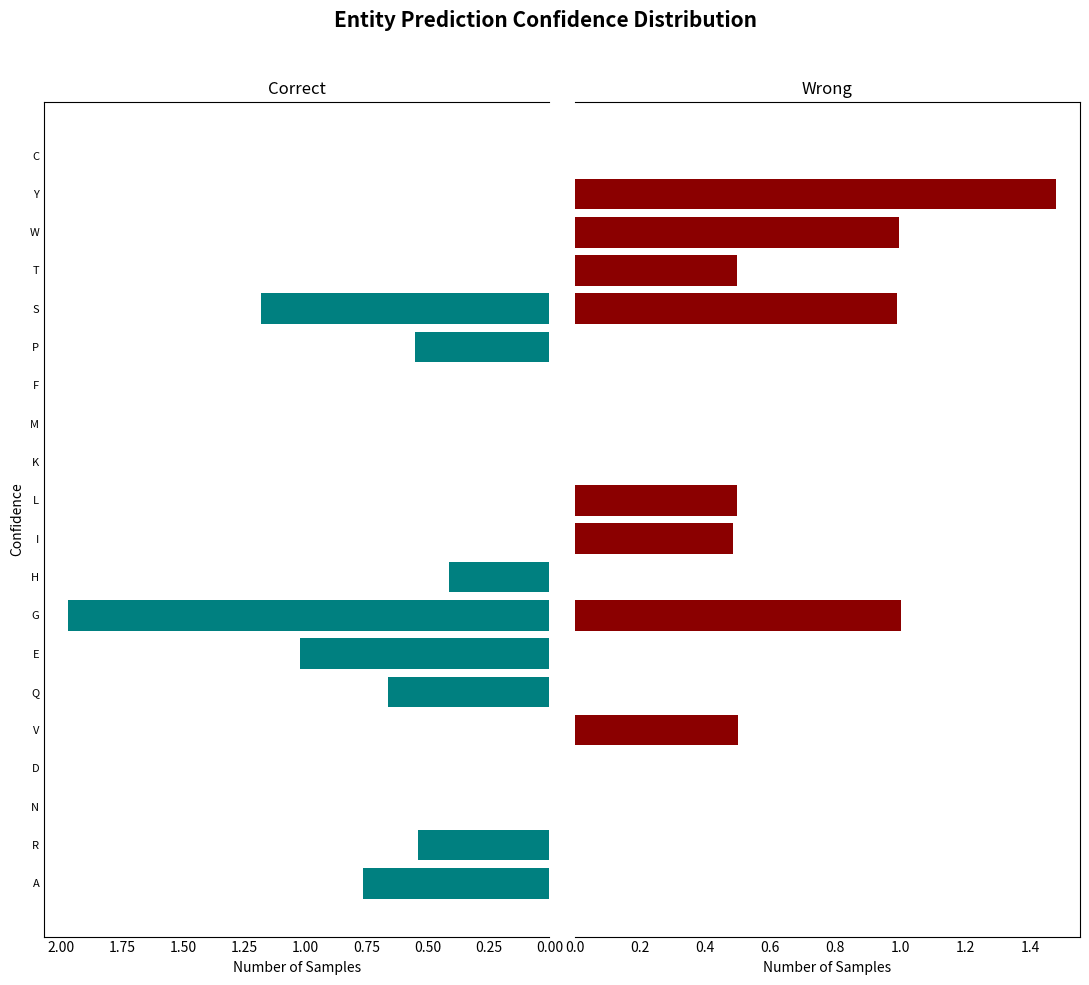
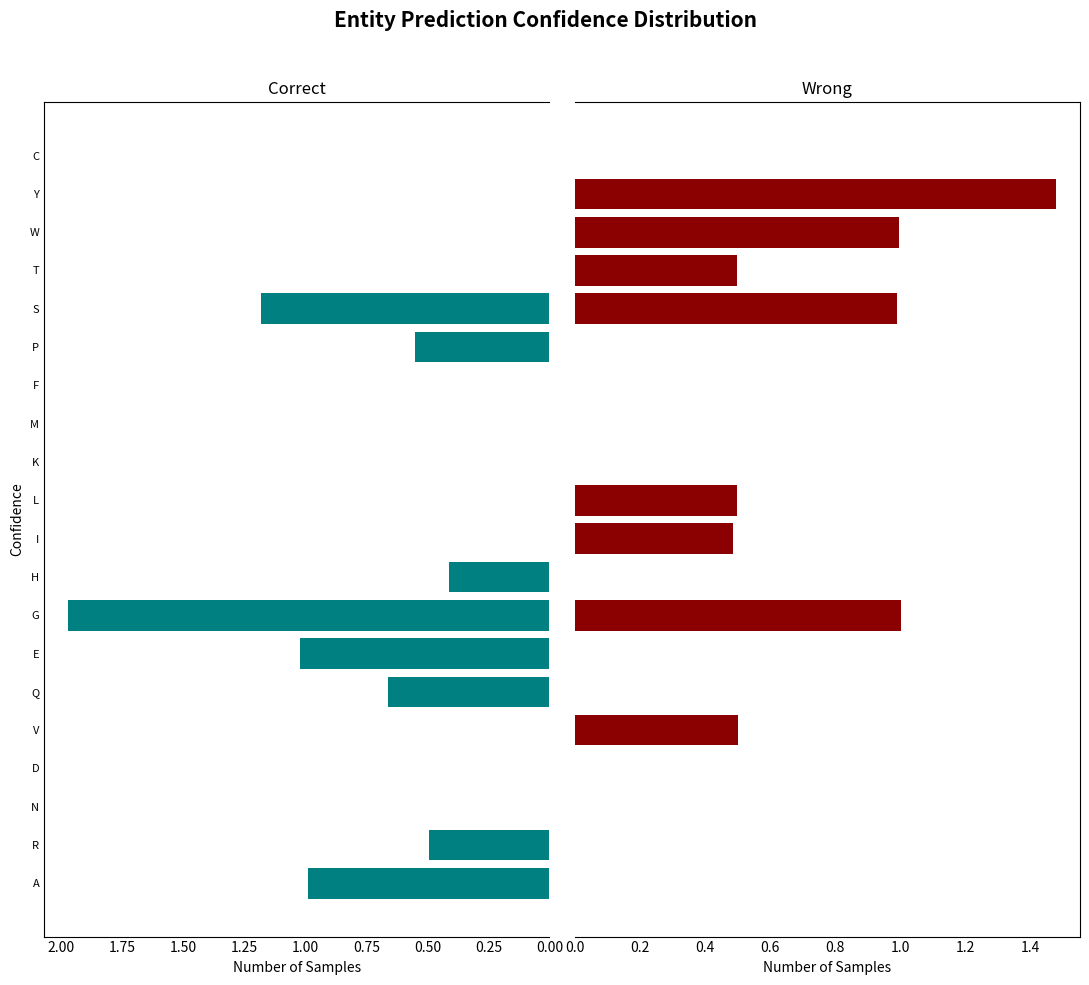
Correct, R: 0.54 -> 0.49
Correct, A: 0.77 -> 0.99
